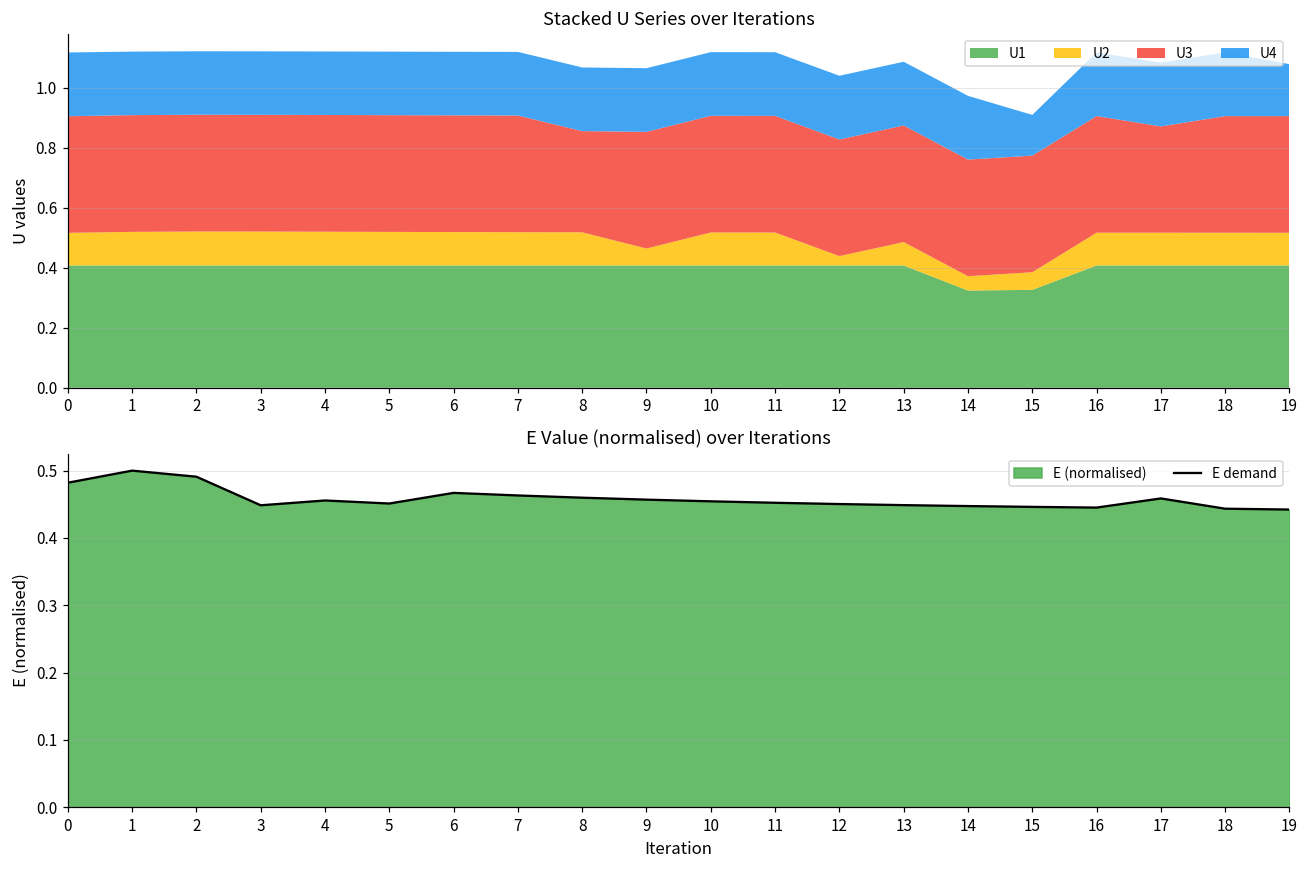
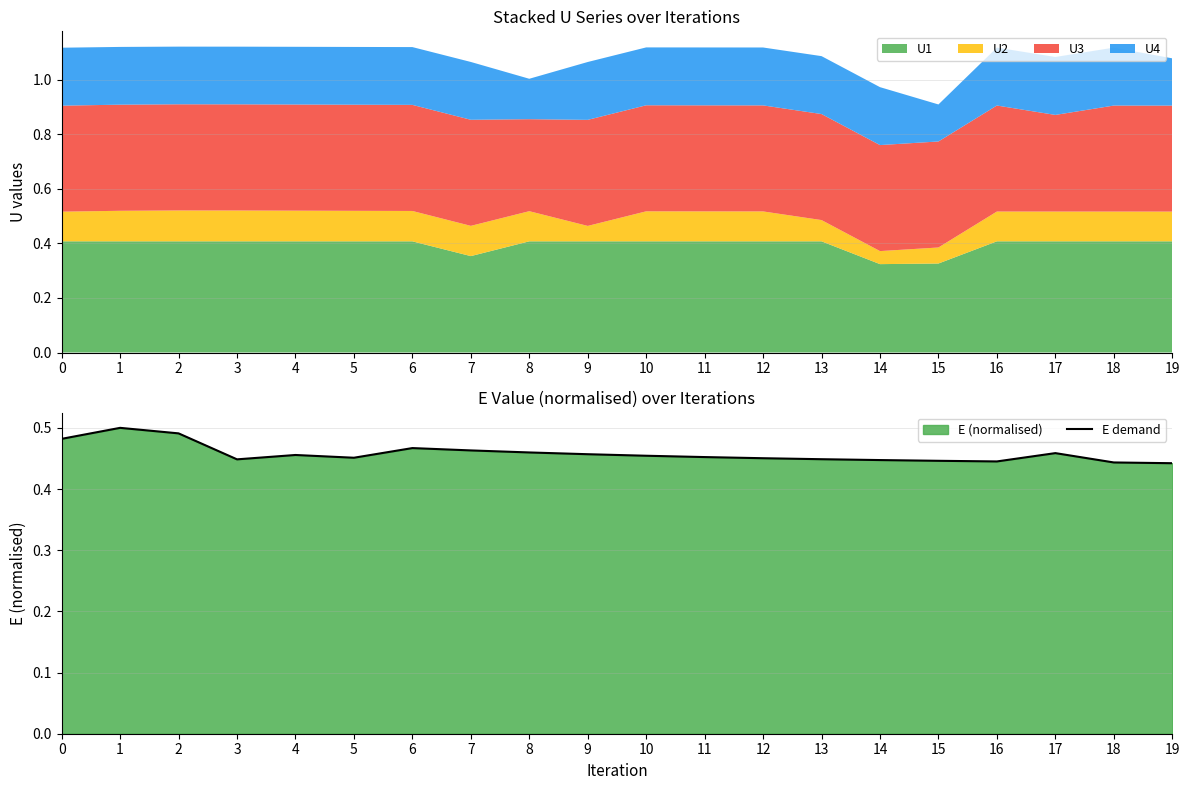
Stacked U Series over Iterations, U1, 7: 0.41 -> 0.35
Stacked U Series over Iterations, U4, 8: 0.21 -> 0.15
Stacked U Series over Iterations, U2, 12: 0.03 -> 0.11
